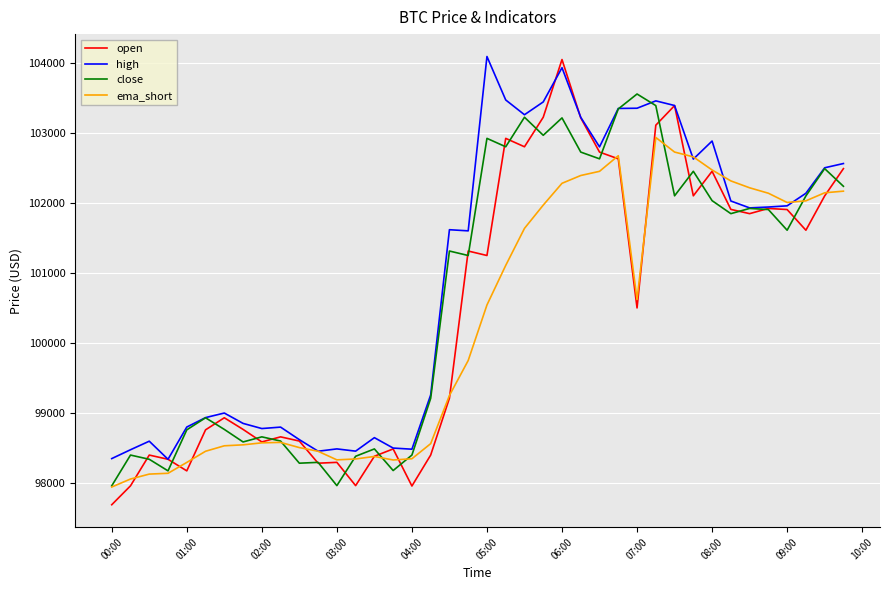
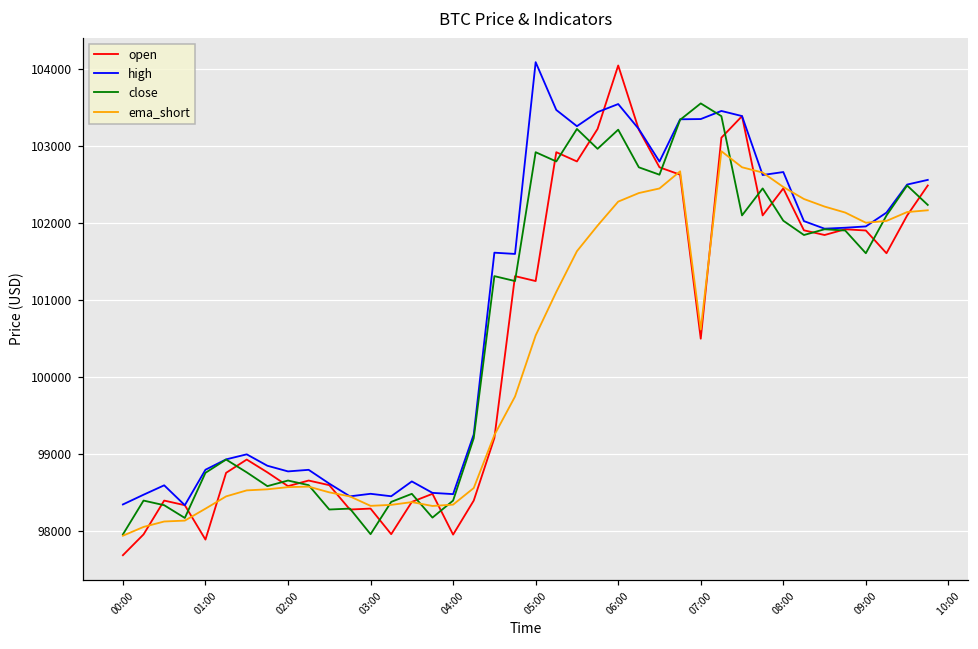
open, 01:00: 98200 -> 97900
high, 06:00: 103900 -> 103500
high, 08:00: 102900 -> 102700
